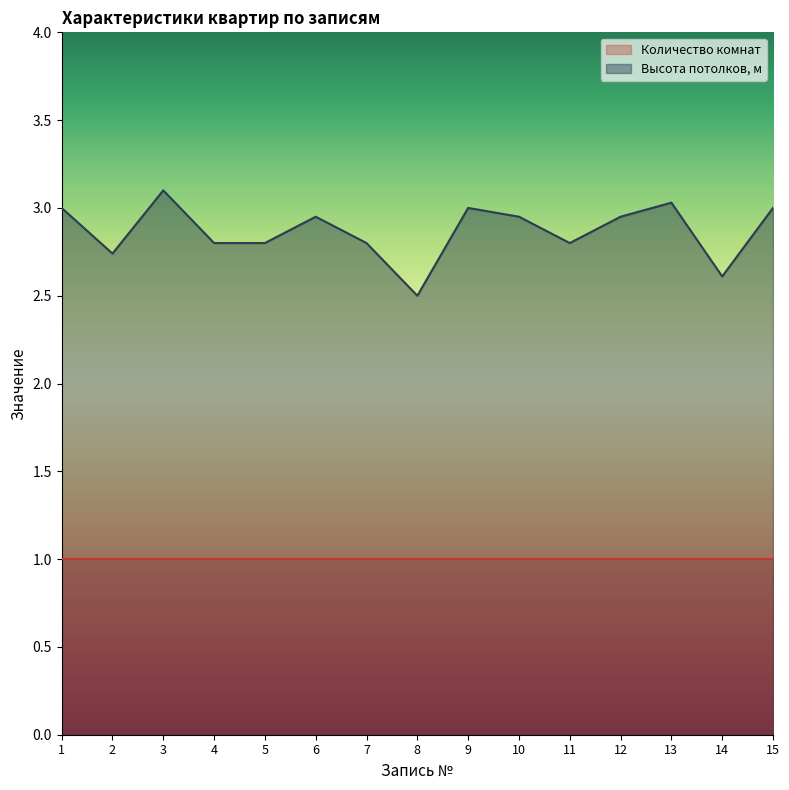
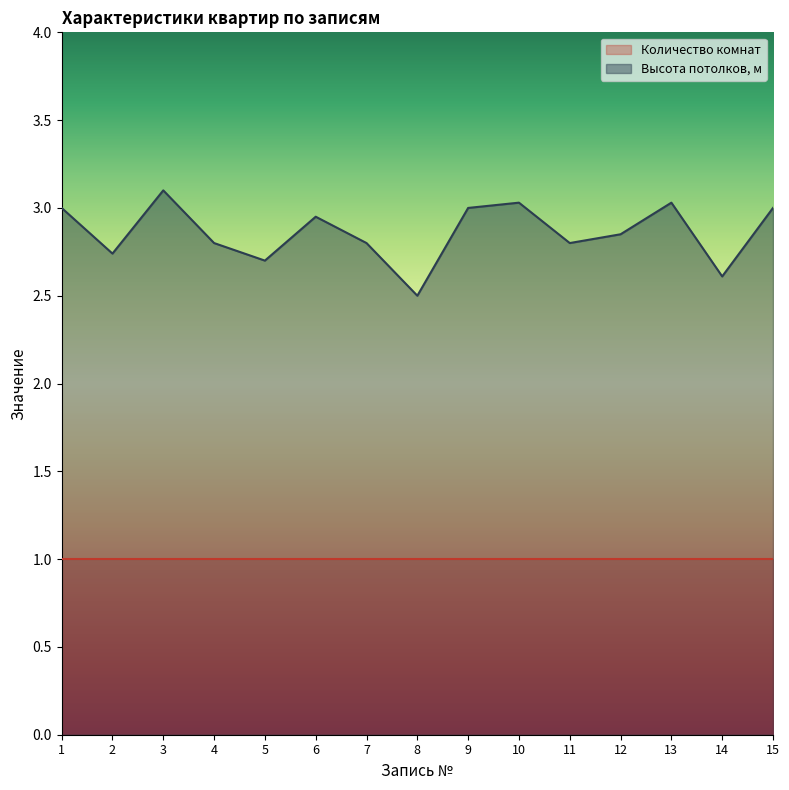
Высота потолков, м, 5: 2.8 -> 2.7
Высота потолков, м, 10: 2.95 -> 3.03
Высота потолков, м, 12: 2.95 -> 2.85
